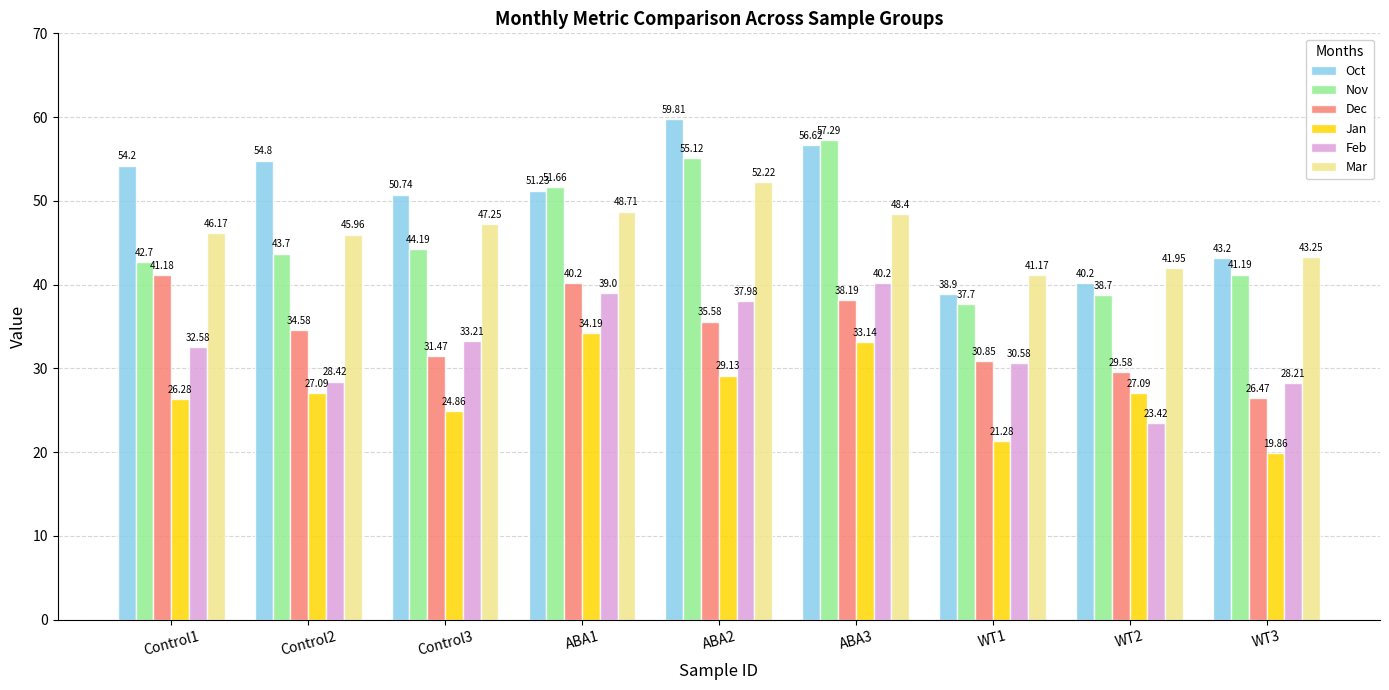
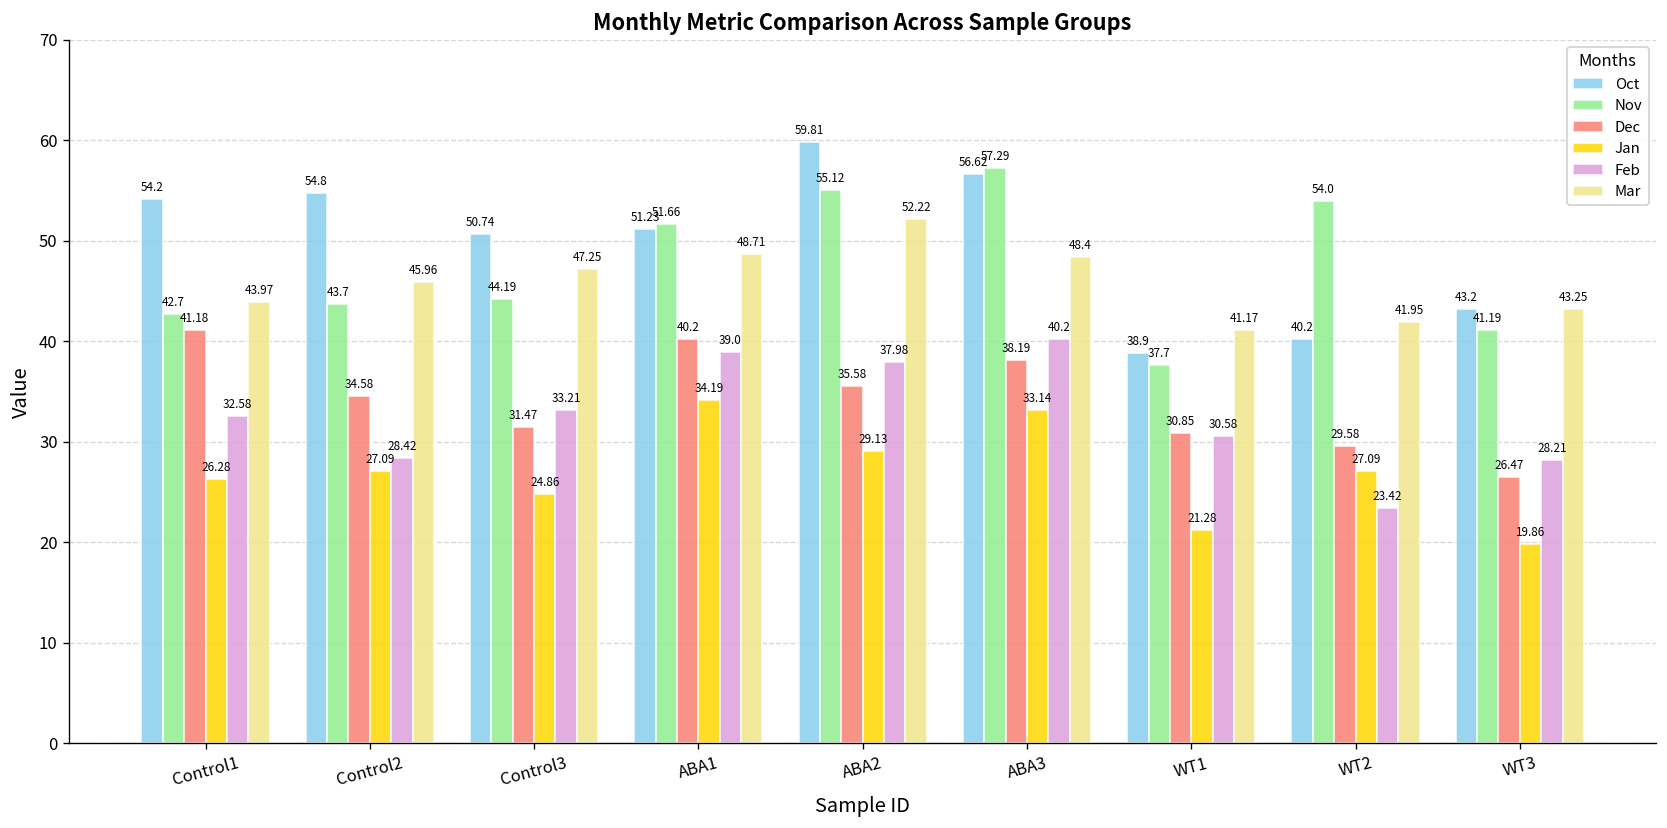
Mar, Control1: 46.17 -> 43.97
Nov, WT2: 38.7 -> 54.0
